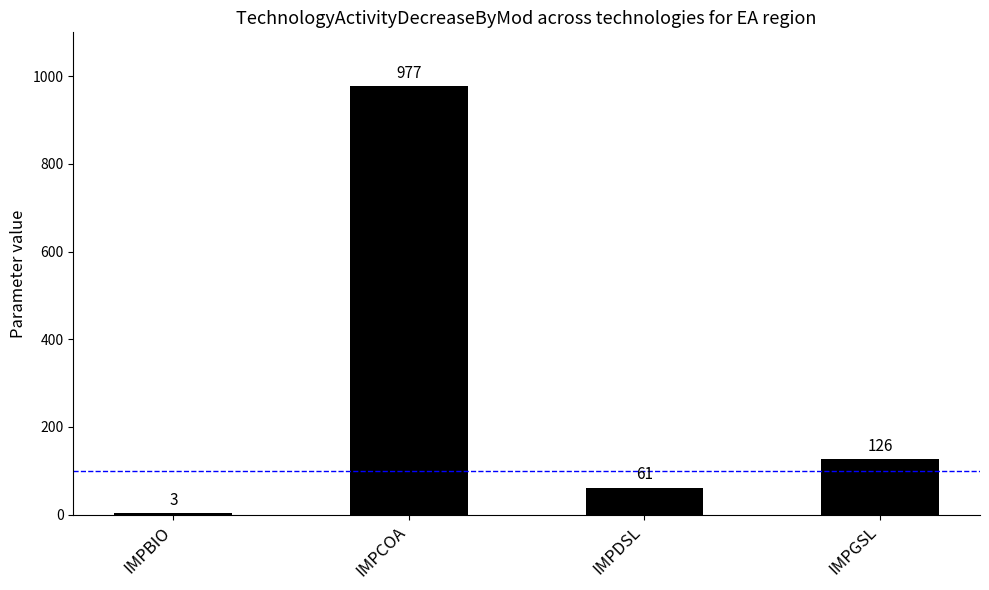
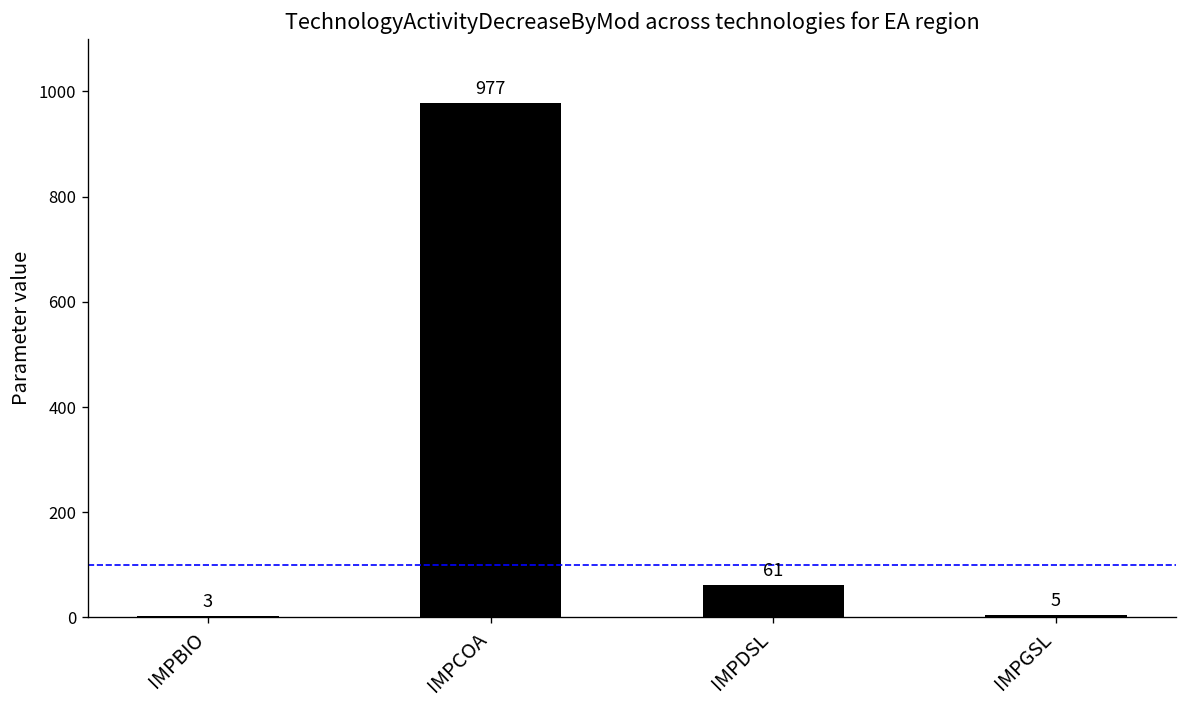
IMPGSL: 126 -> 5
